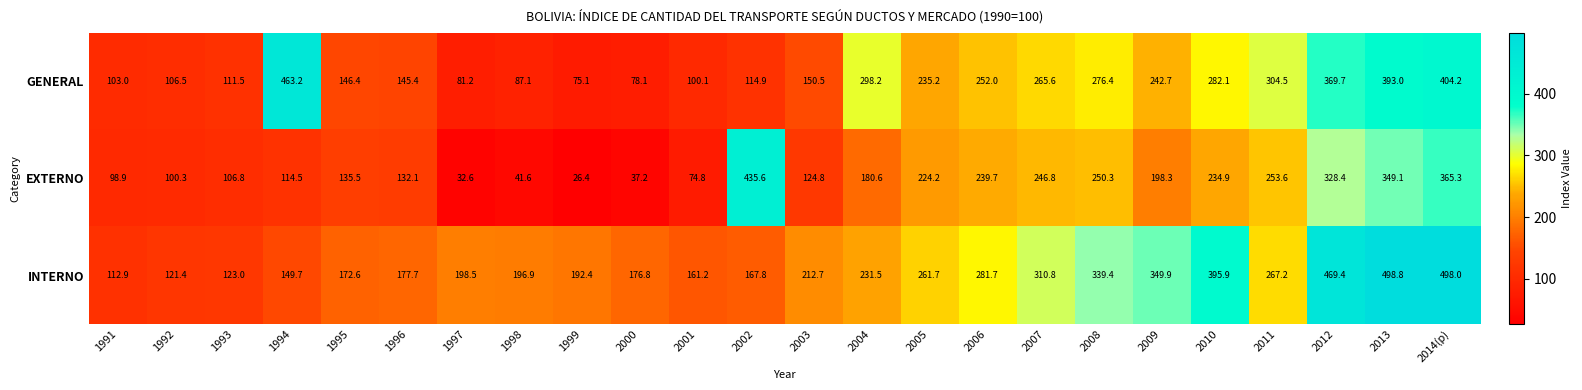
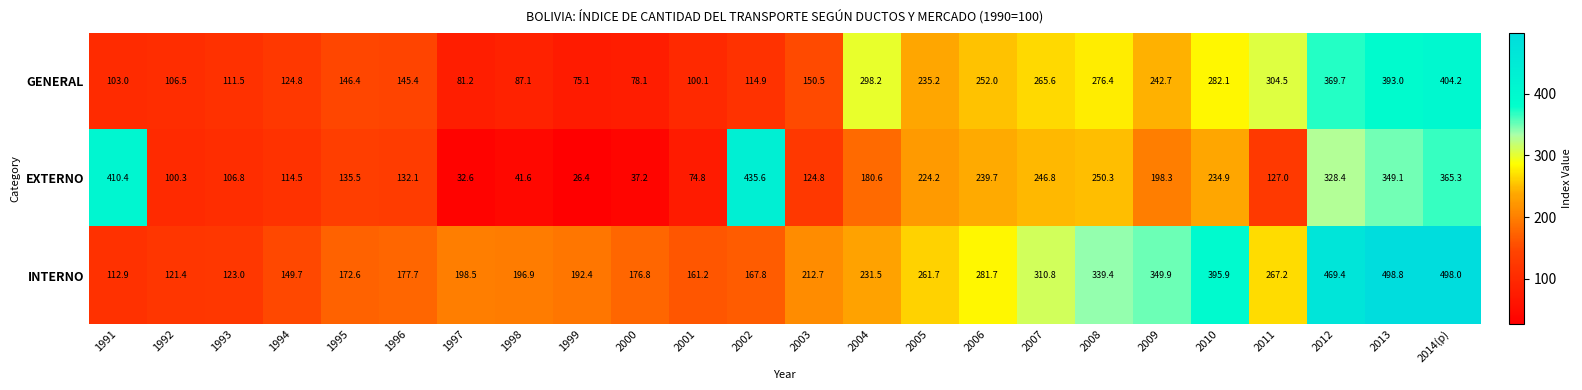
GENERAL, 1994: 463.2 -> 124.8
EXTERNO, 1991: 98.9 -> 410.4
EXTERNO, 2011: 253.6 -> 127.0
